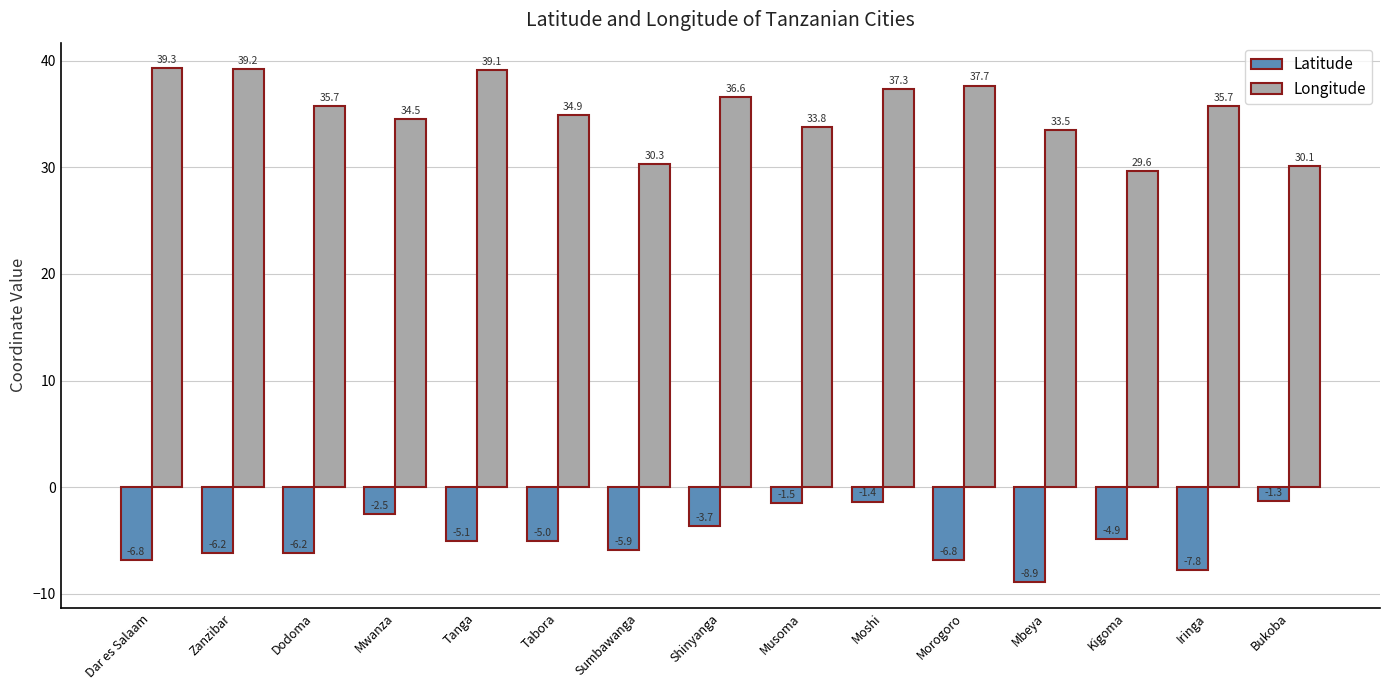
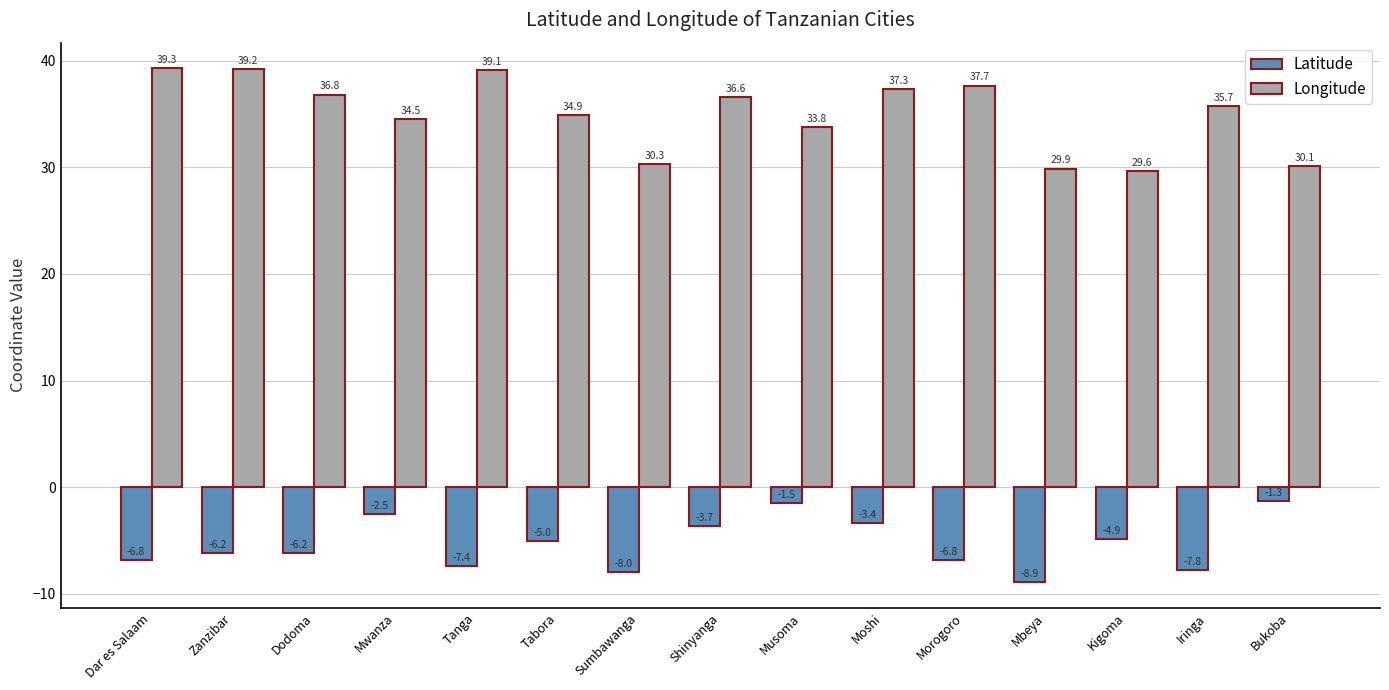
Longitude, Dodoma: 35.7 -> 36.8
Latitude, Tanga: -5.1 -> -7.4
Latitude, Sumbawanga: -5.9 -> -8.0
Latitude, Moshi: -1.4 -> -3.4
Longitude, Mbeya: 33.5 -> 29.9
